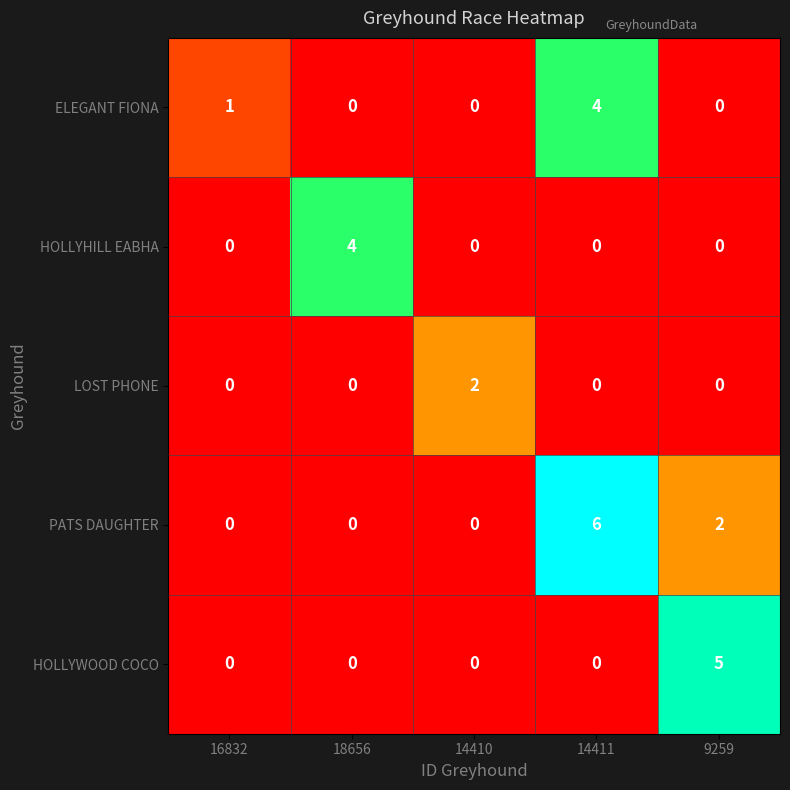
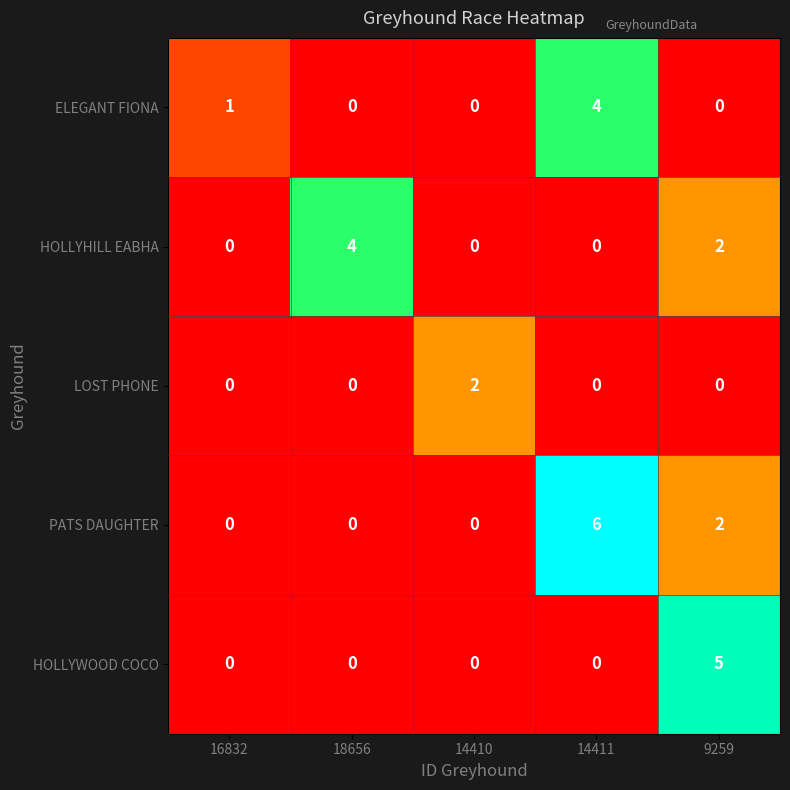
HOLLYHILL EABHA, 9259: 0 -> 2
